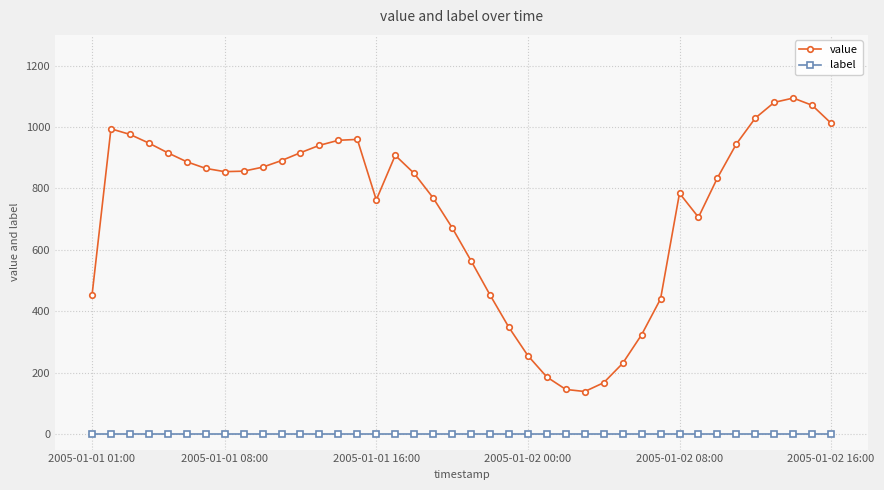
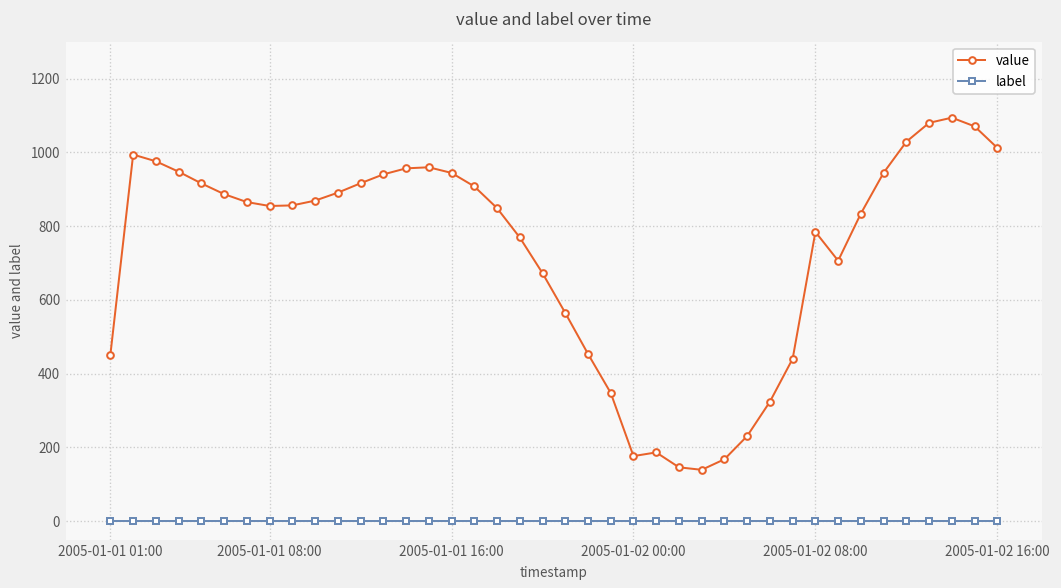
value, 2005-01-01 16:00: 760 -> 940
value, 2005-01-02 00:00: 260 -> 180
